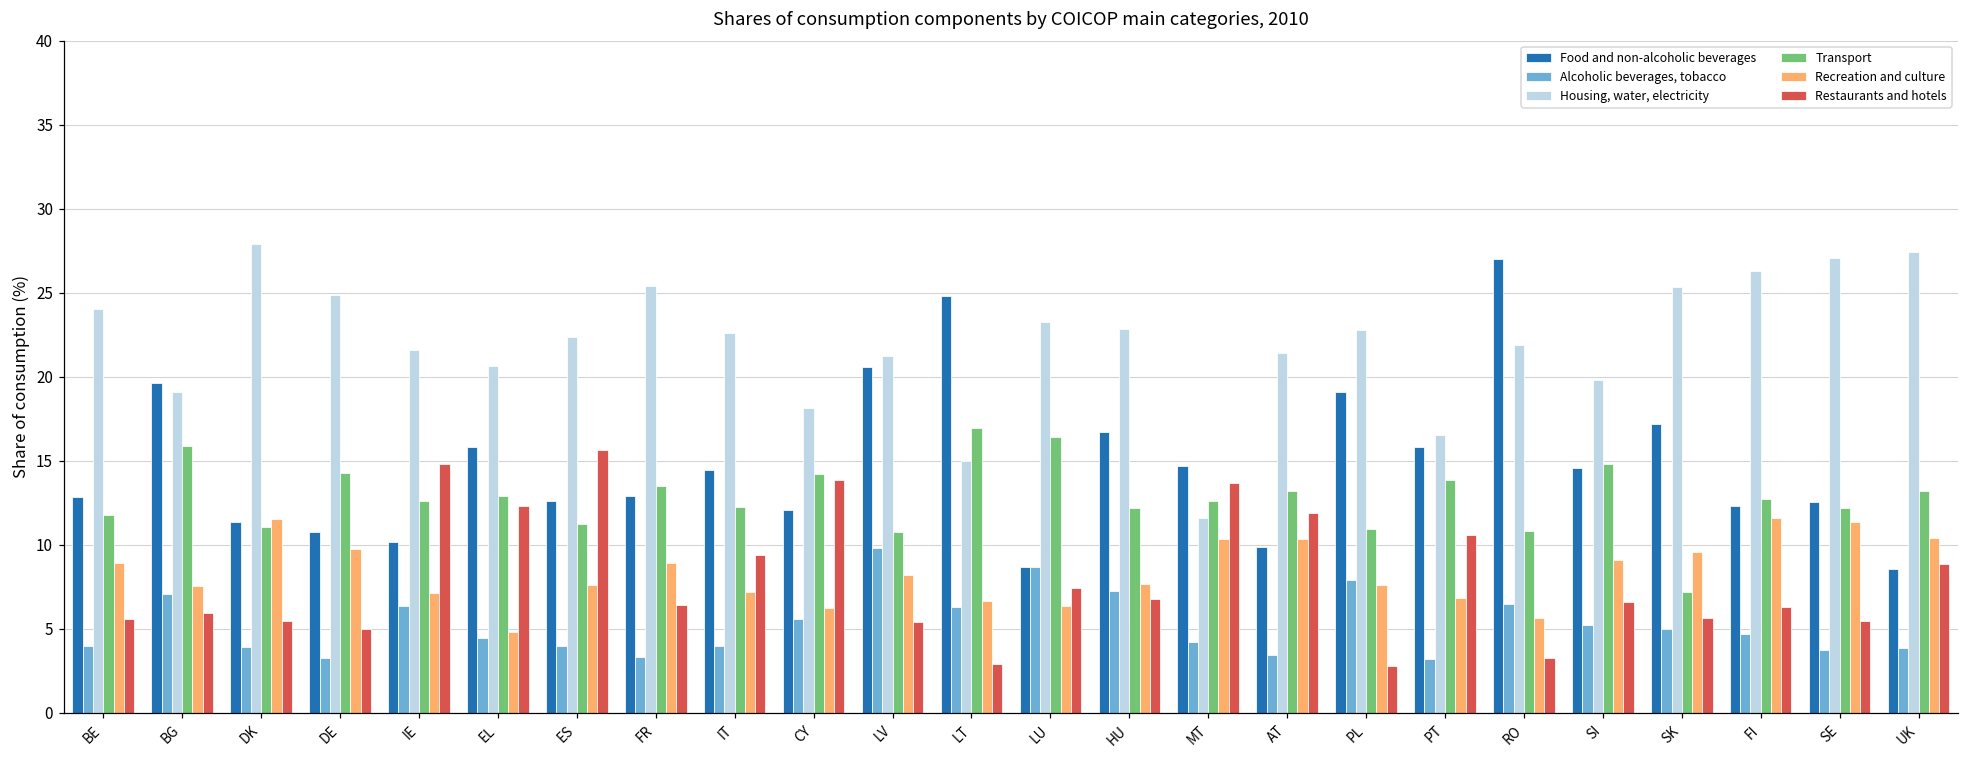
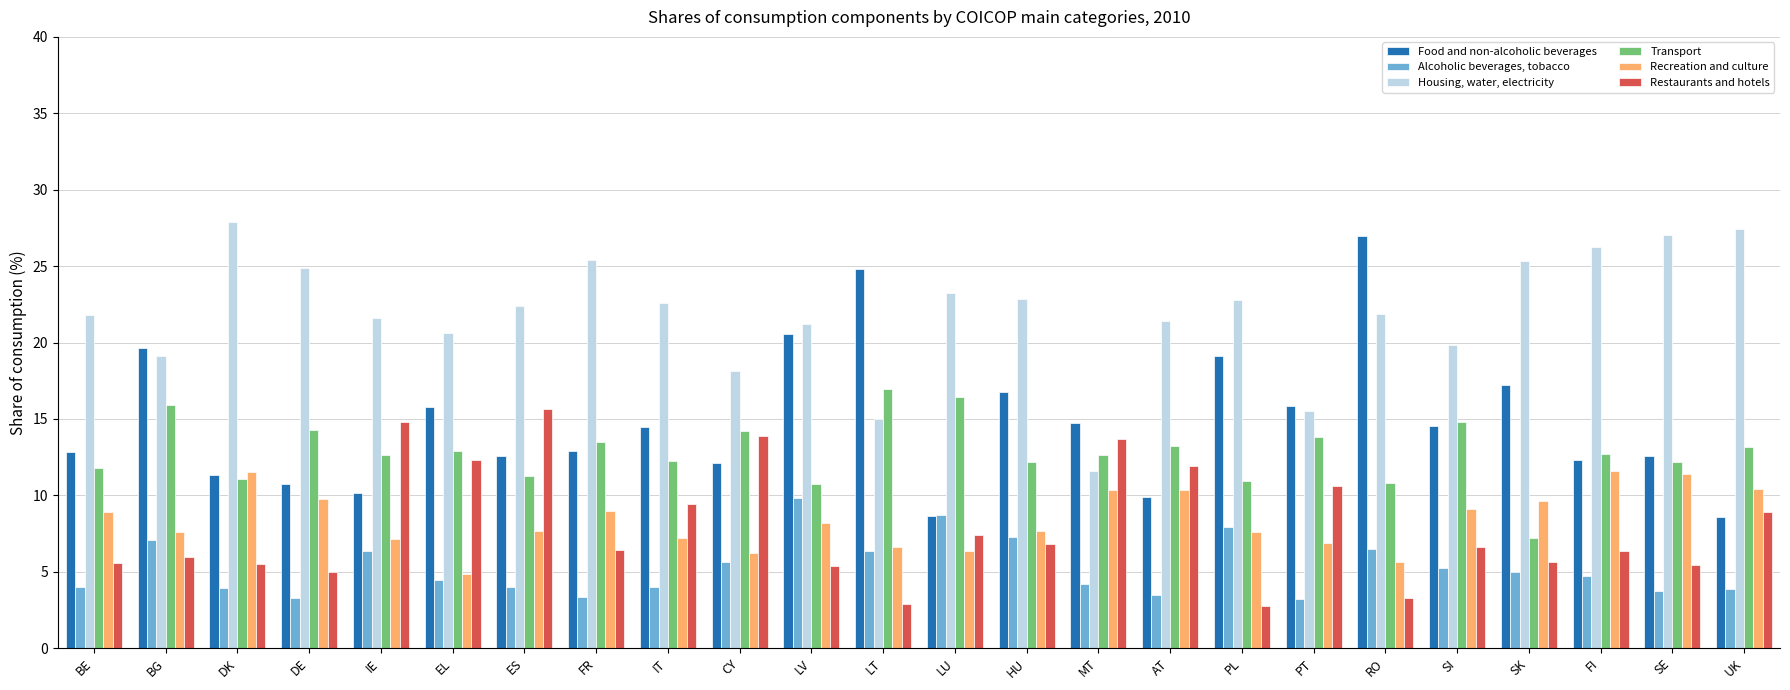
Housing, water, electricity, BE: 24.0 -> 21.8
Housing, water, electricity, PT: 16.5 -> 15.5
